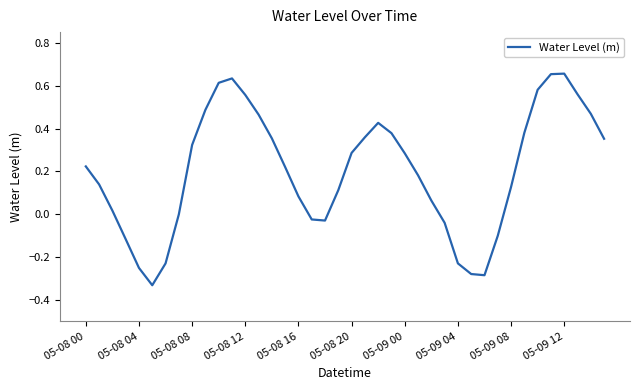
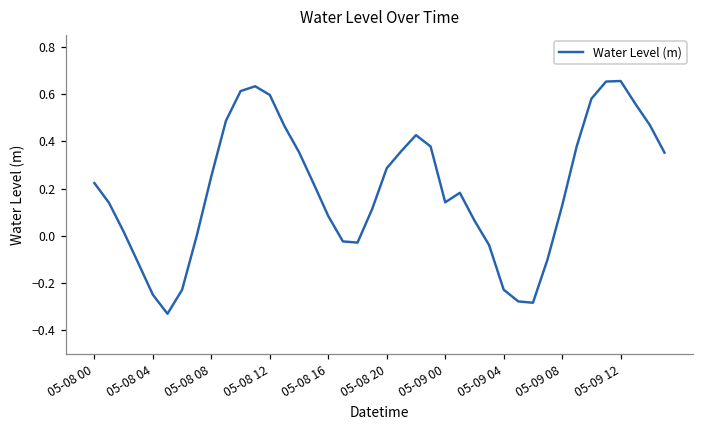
05-08 08: 0.32 -> 0.25
05-08 12: 0.56 -> 0.60
05-09 00: 0.28 -> 0.14
